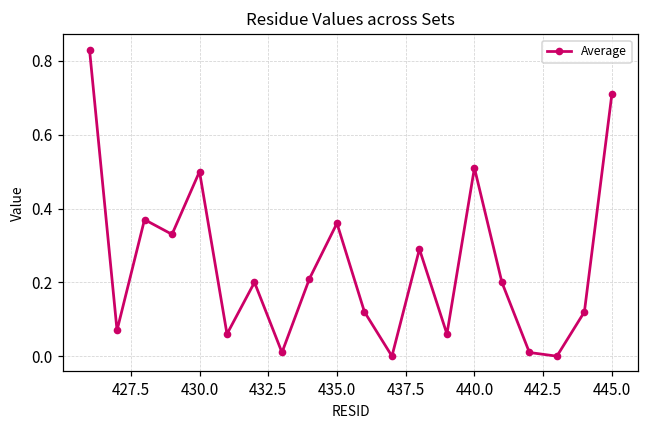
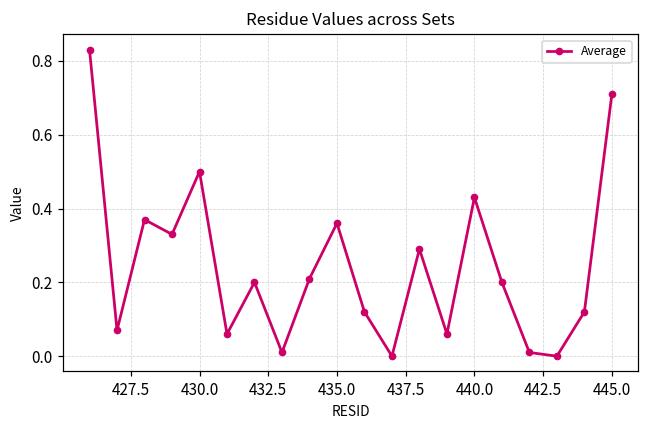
440.0: 0.51 -> 0.43
